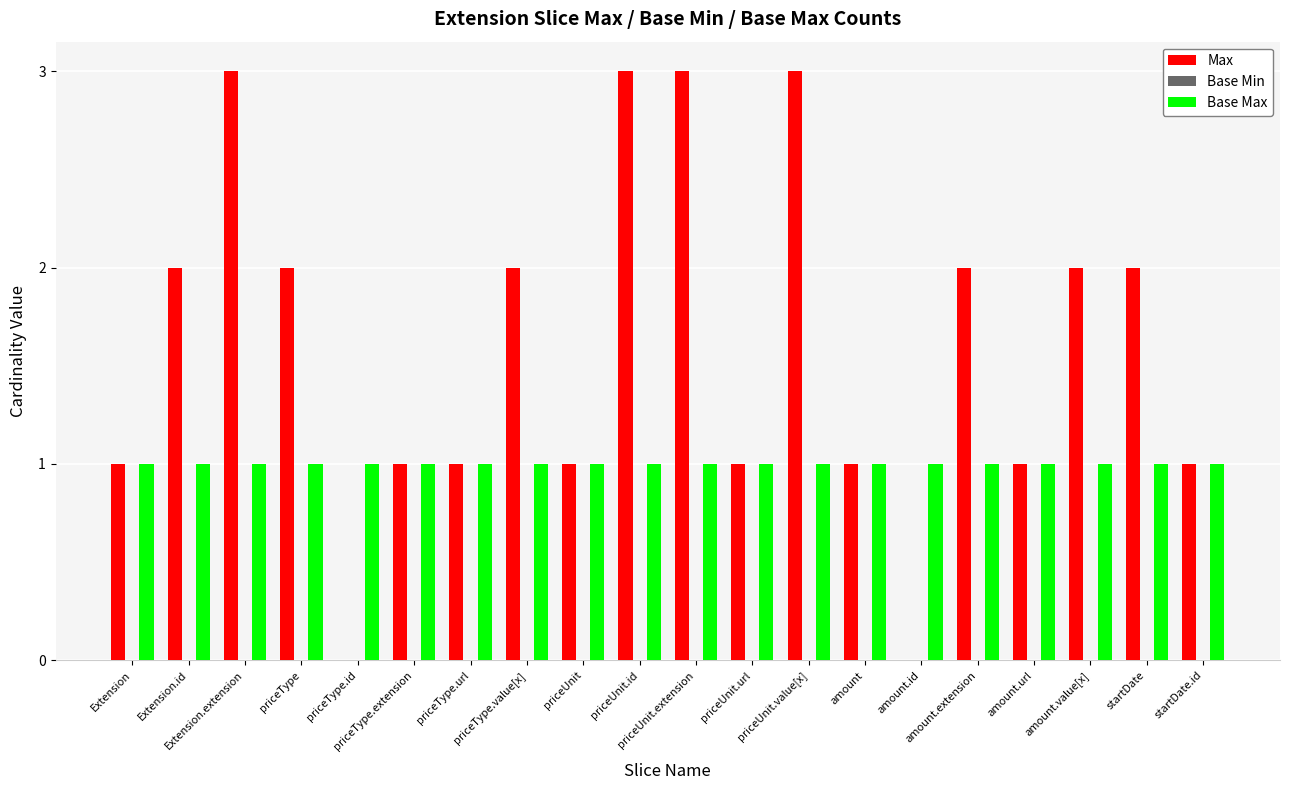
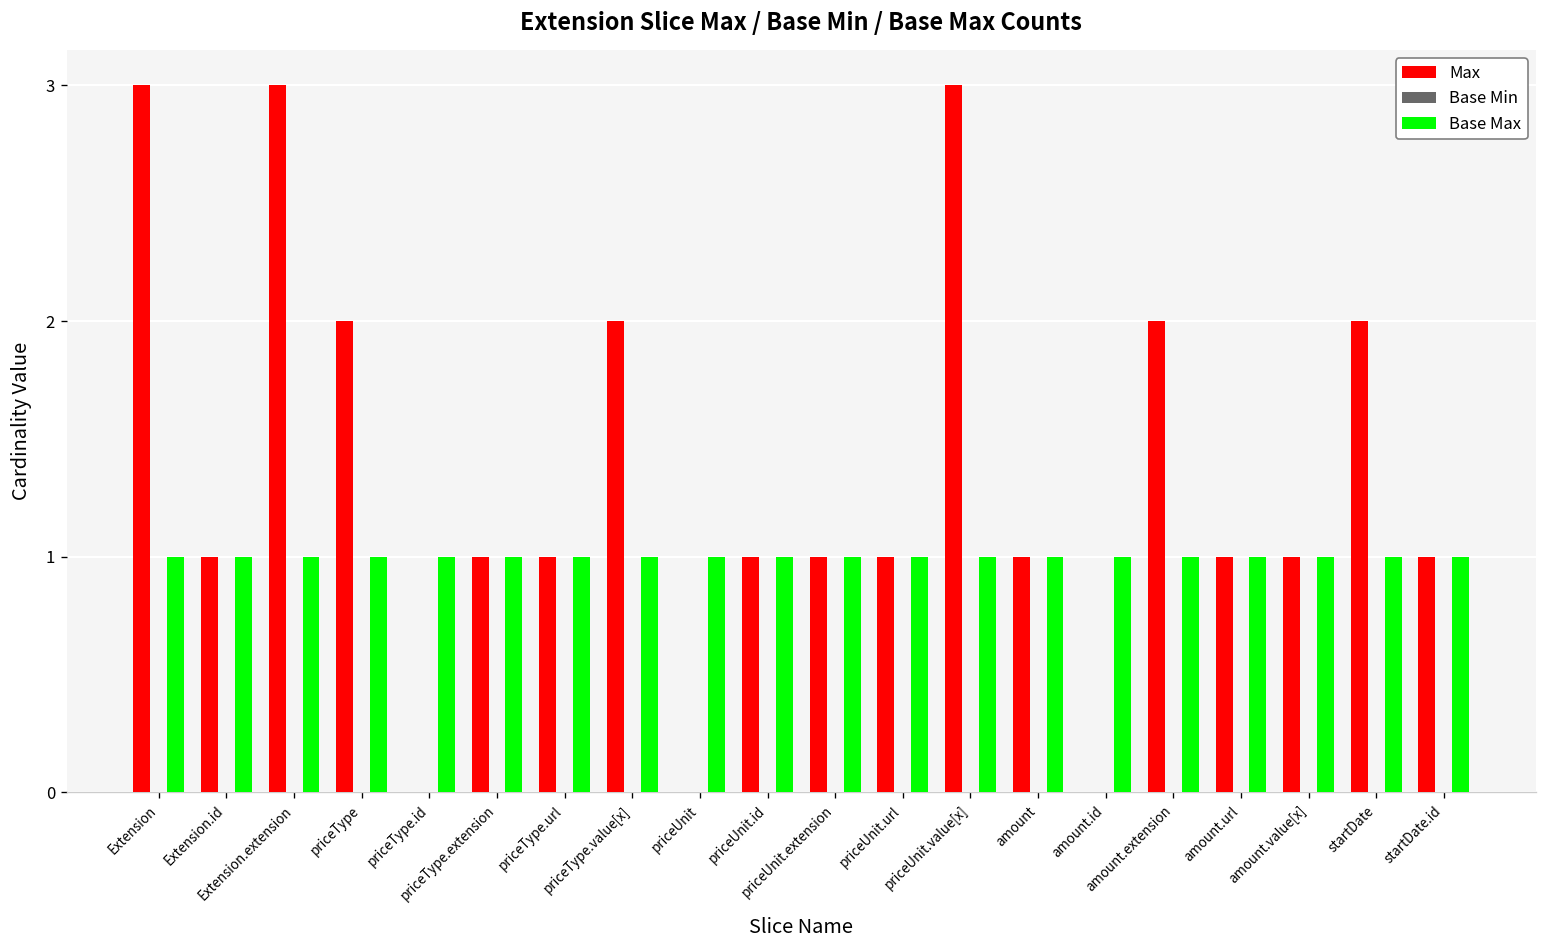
Max, Extension: 1 -> 3
Max, Extension.id: 2 -> 1
Max, priceUnit: 1 -> 0
Max, priceUnit.id: 3 -> 1
Max, priceUnit.extension: 3 -> 1
Max, amount.value[x]: 2 -> 1
